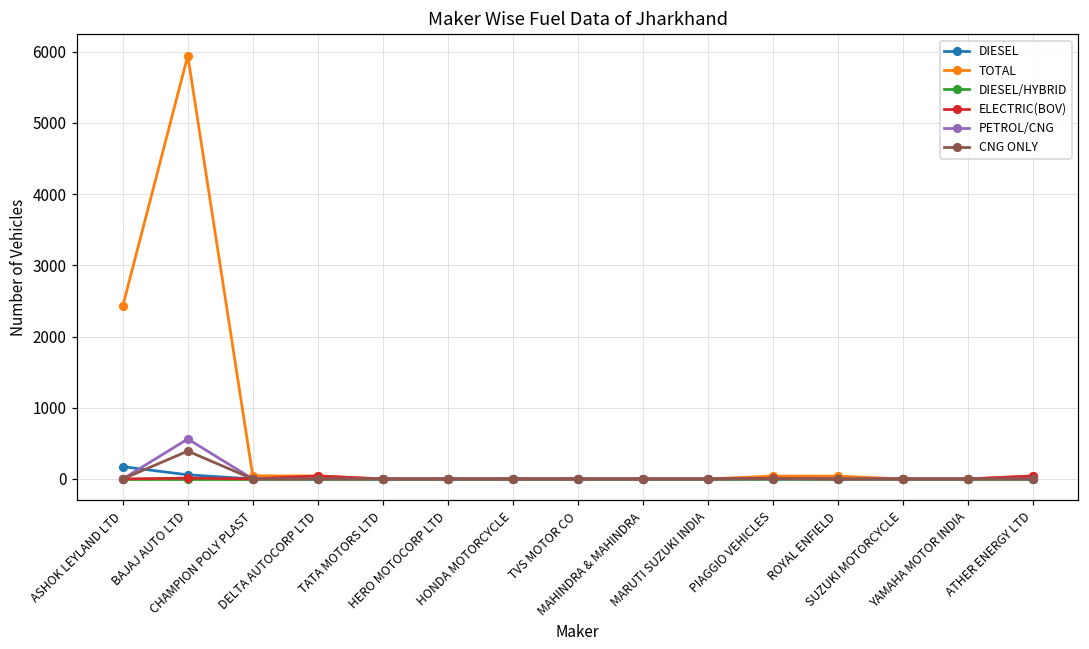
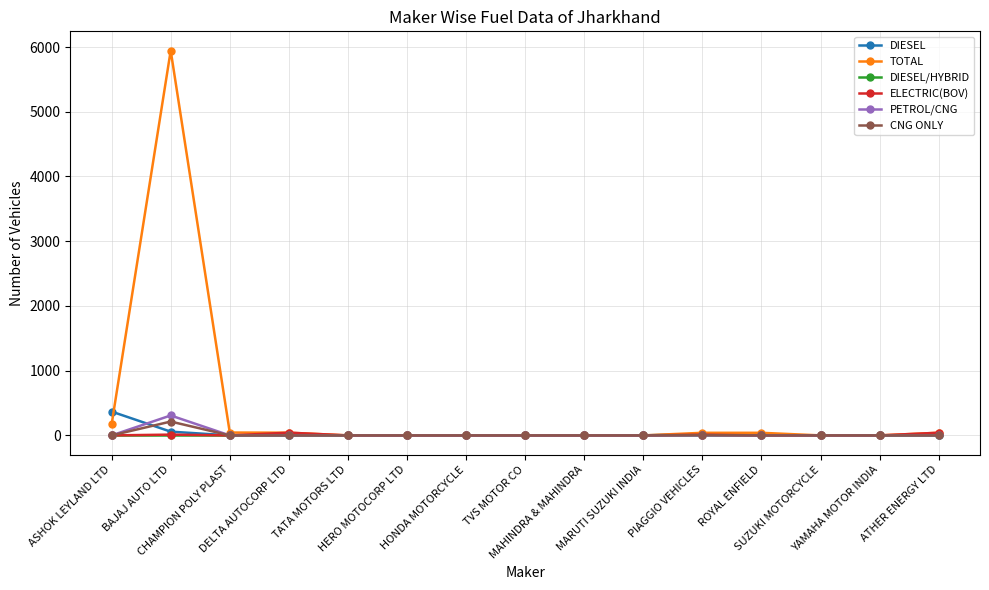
DIESEL, ASHOK LEYLAND LTD: 200 -> 400
TOTAL, ASHOK LEYLAND LTD: 2400 -> 200
PETROL/CNG, BAJAJ AUTO LTD: 600 -> 300
CNG ONLY, BAJAJ AUTO LTD: 400 -> 200
